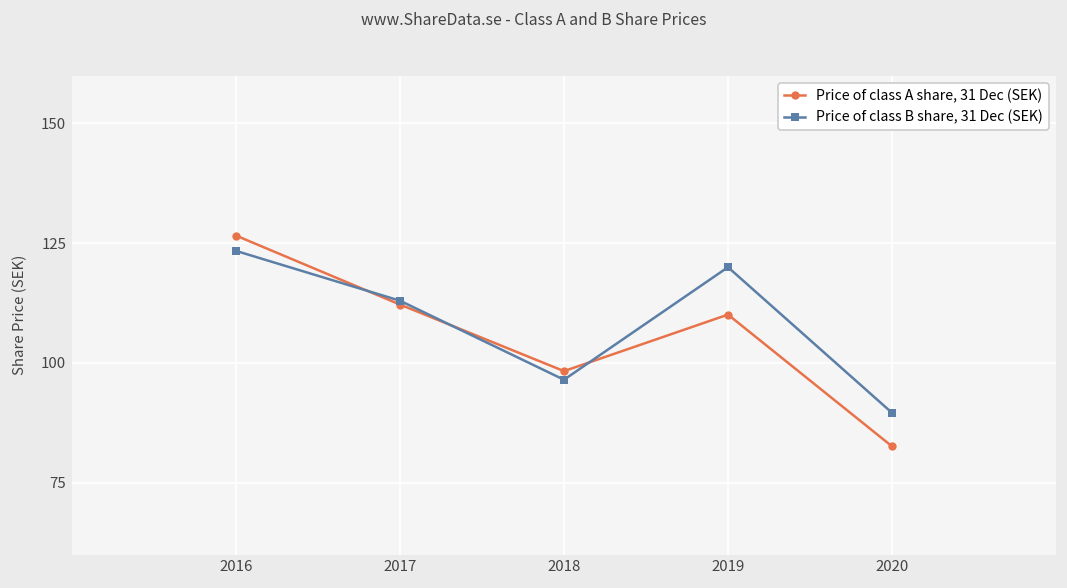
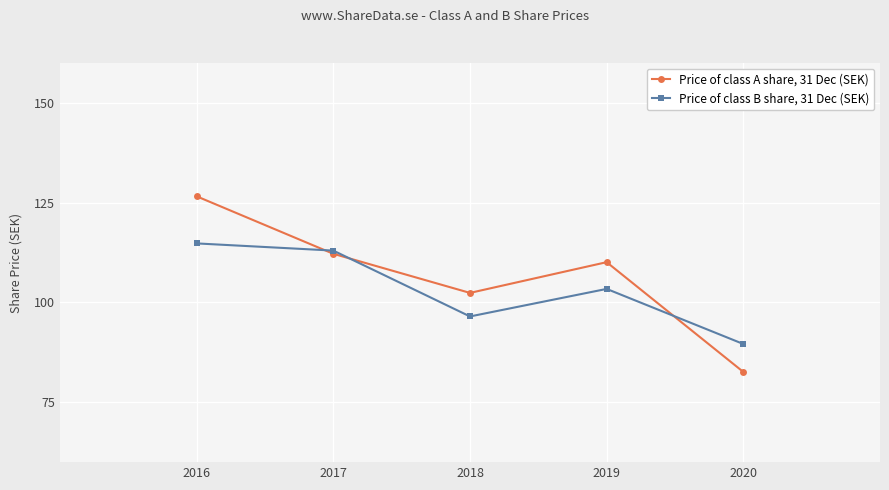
Price of class B share, 31 Dec (SEK), 2016: 123 -> 115
Price of class A share, 31 Dec (SEK), 2018: 98 -> 102
Price of class B share, 31 Dec (SEK), 2019: 120 -> 103
